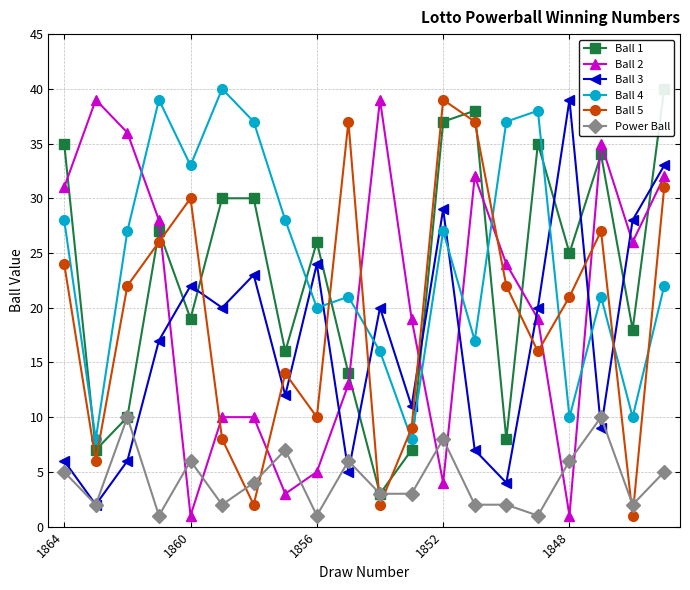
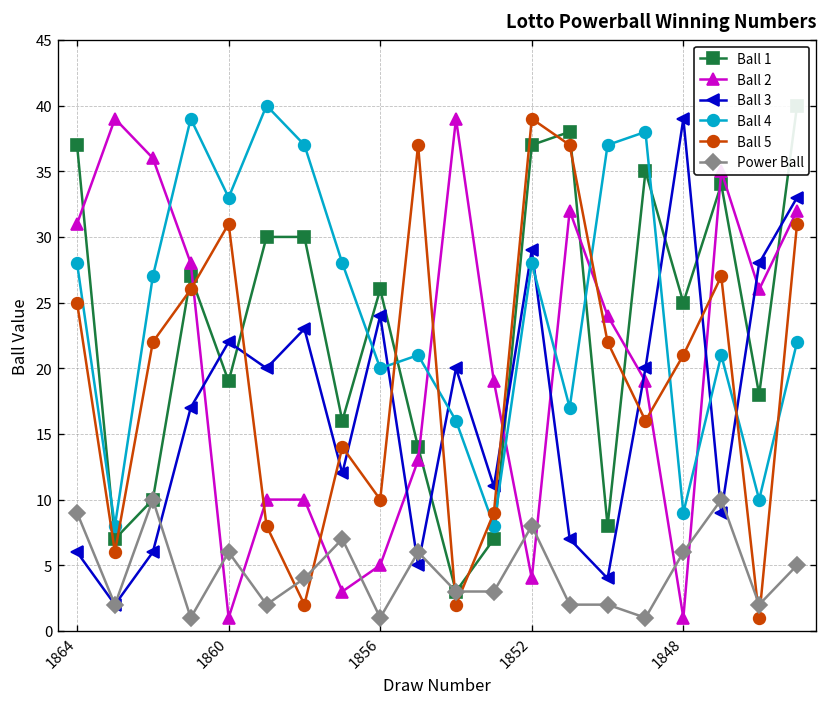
Ball 1, 1864: 35 -> 37
Ball 5, 1864: 24 -> 25
Power Ball, 1864: 5 -> 9
Ball 5, 1860: 30 -> 31
Ball 4, 1852: 27 -> 28
Ball 4, 1848: 10 -> 9
